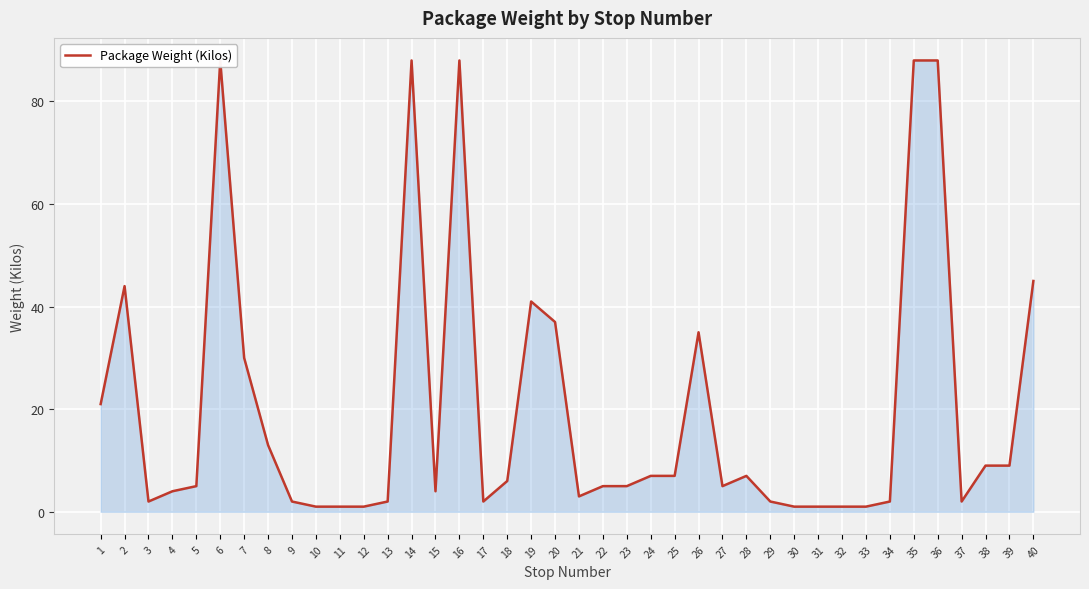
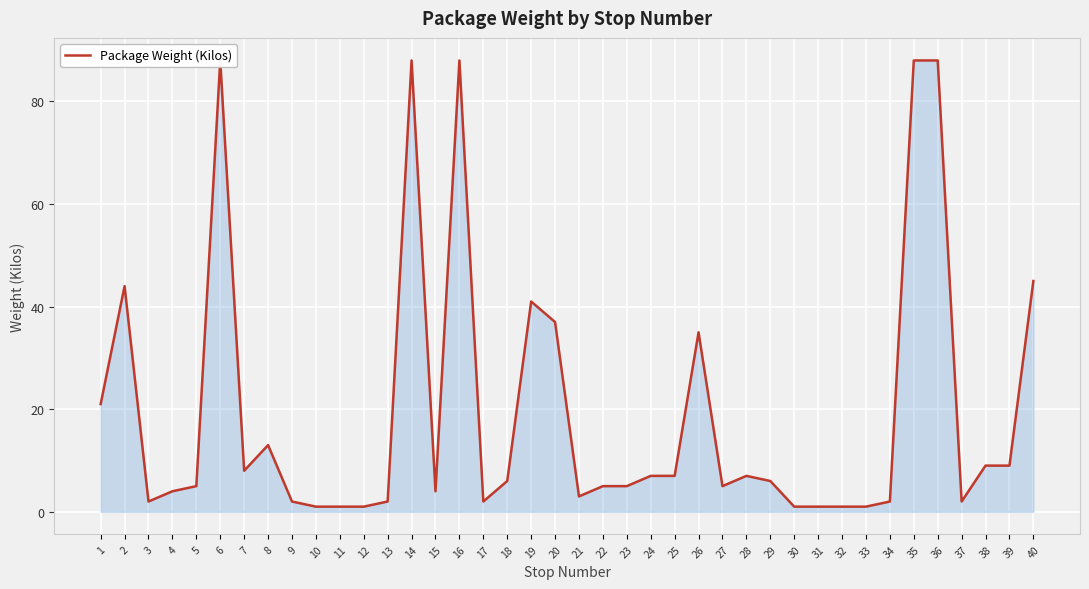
7: 30 -> 8
29: 2 -> 6
